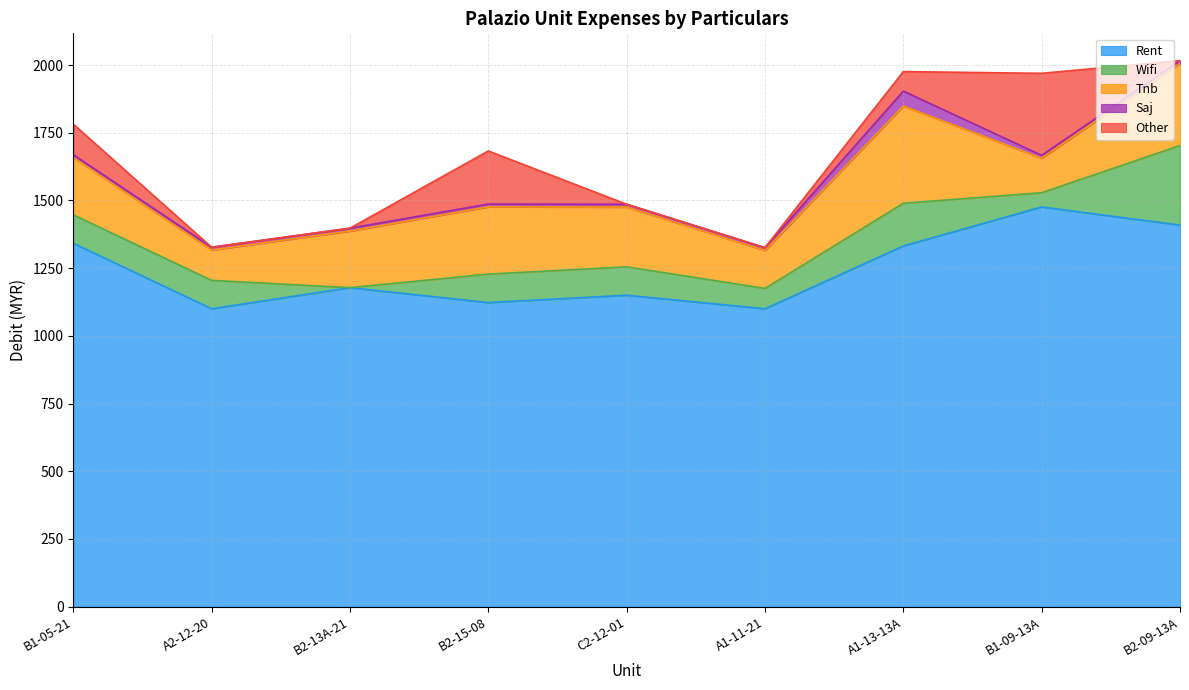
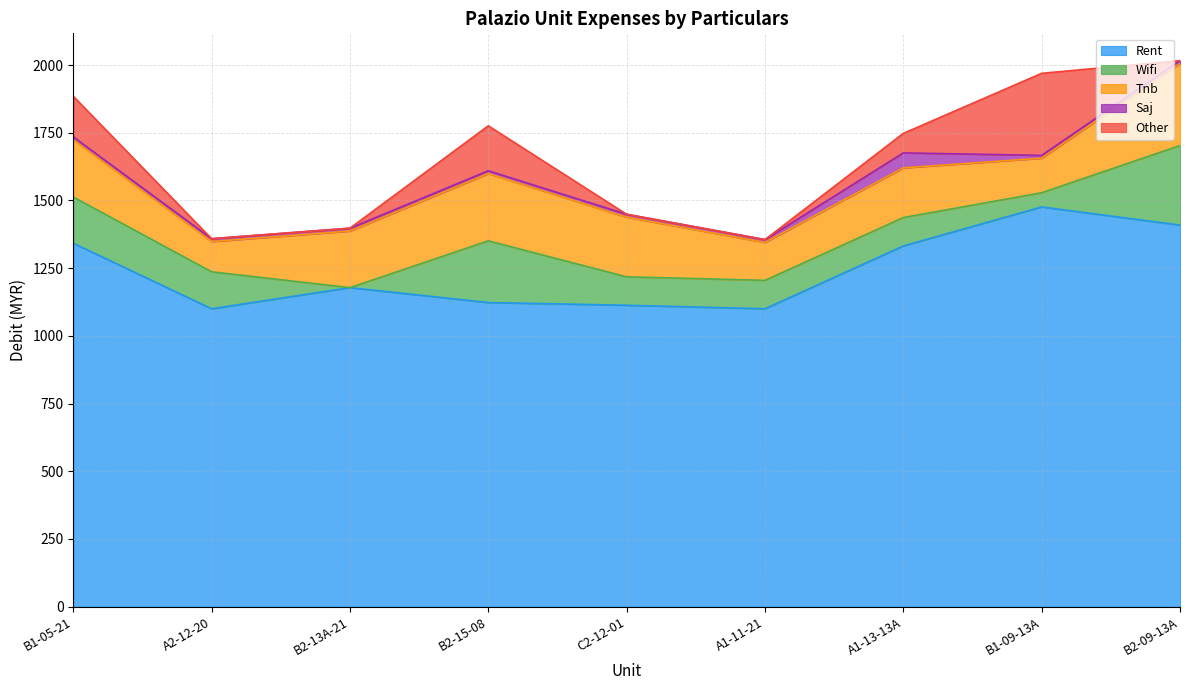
Wifi, B1-05-21: 100 -> 170
Other, B1-05-21: 110 -> 150
Wifi, A2-12-20: 100 -> 140
Wifi, B2-15-08: 100 -> 230
Other, B2-15-08: 200 -> 170
Rent, C2-12-01: 1150 -> 1110
Wifi, A1-11-21: 80 -> 100
Wifi, A1-13-13A: 160 -> 100
Tnb, A1-13-13A: 360 -> 180
